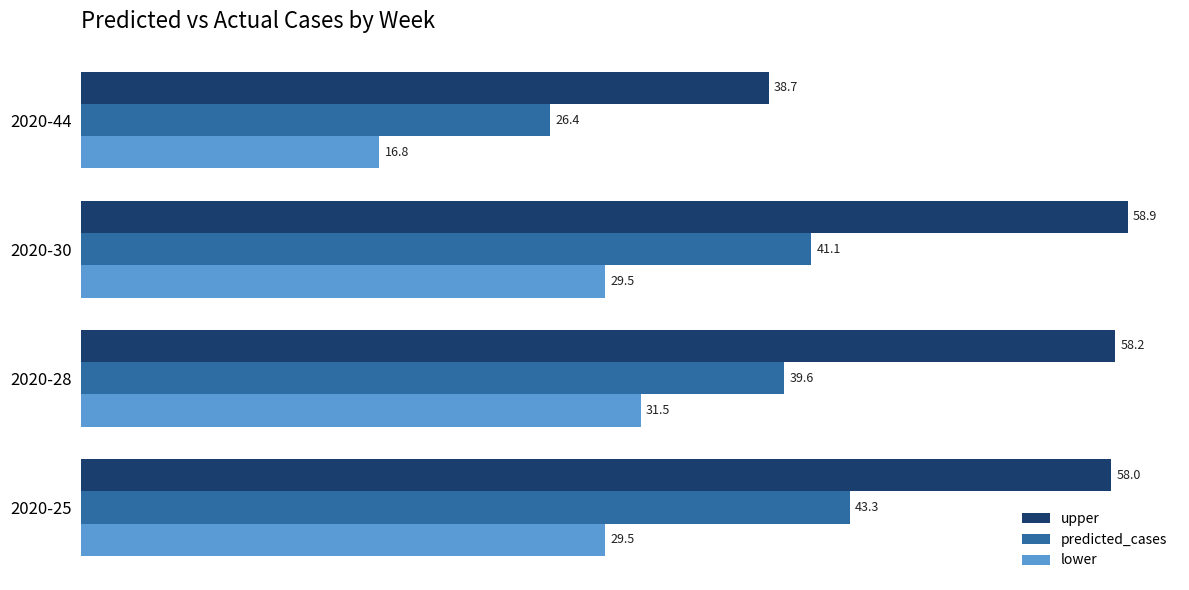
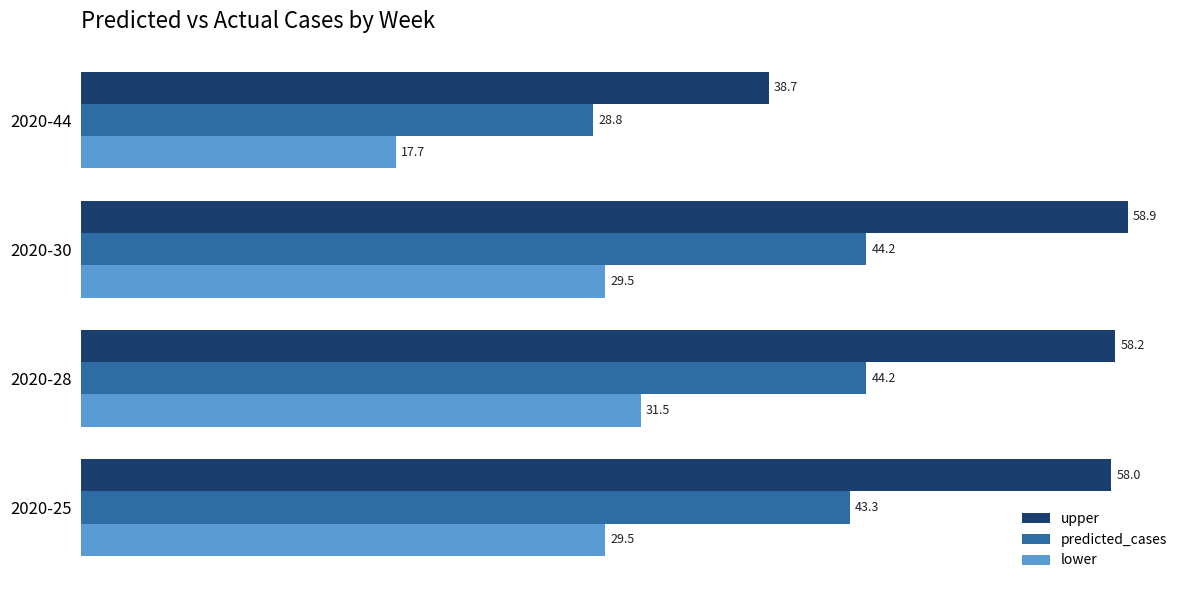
predicted_cases, 2020-44: 26.4 -> 28.8
lower, 2020-44: 16.8 -> 17.7
predicted_cases, 2020-30: 41.1 -> 44.2
predicted_cases, 2020-28: 39.6 -> 44.2
